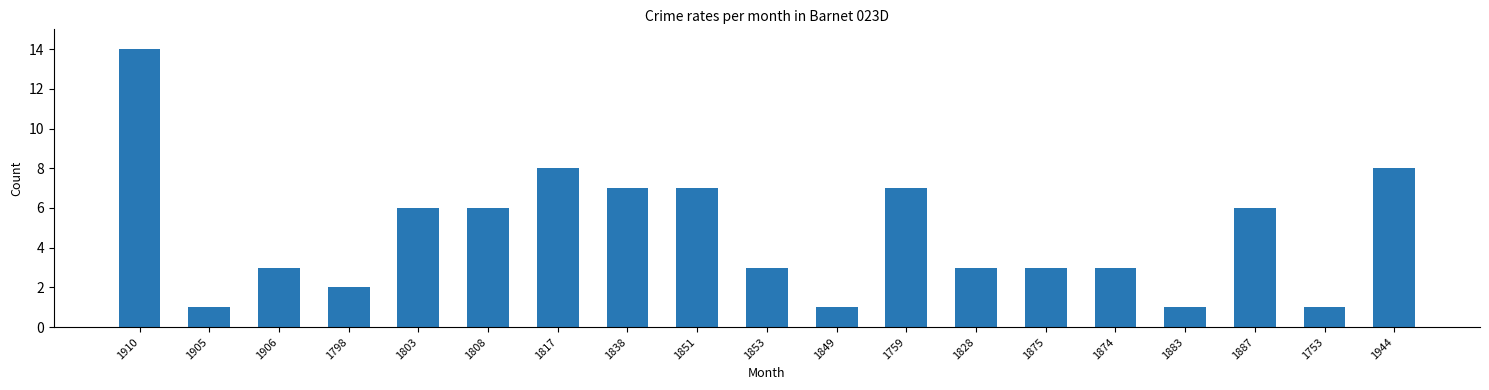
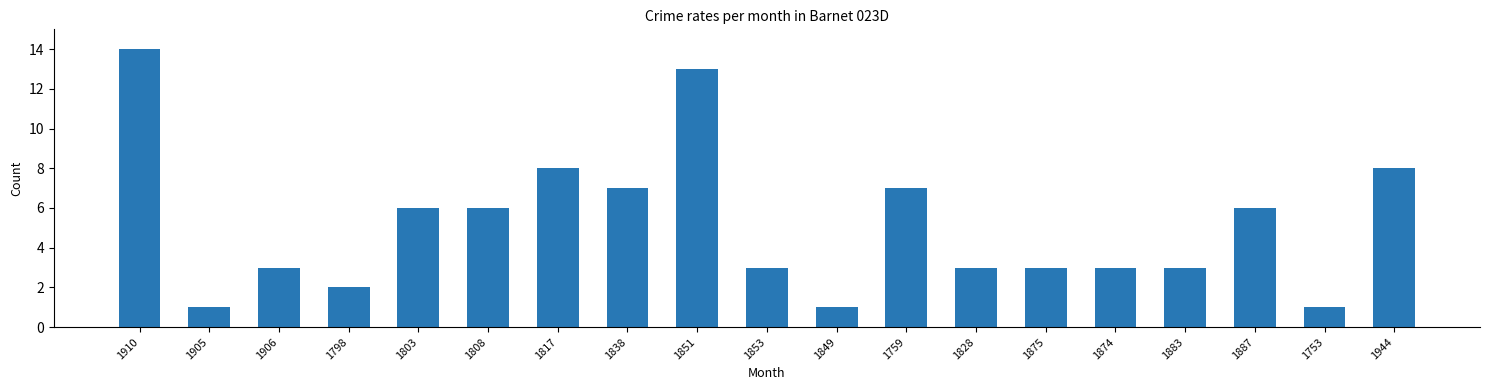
1851: 7 -> 13
1883: 1 -> 3
